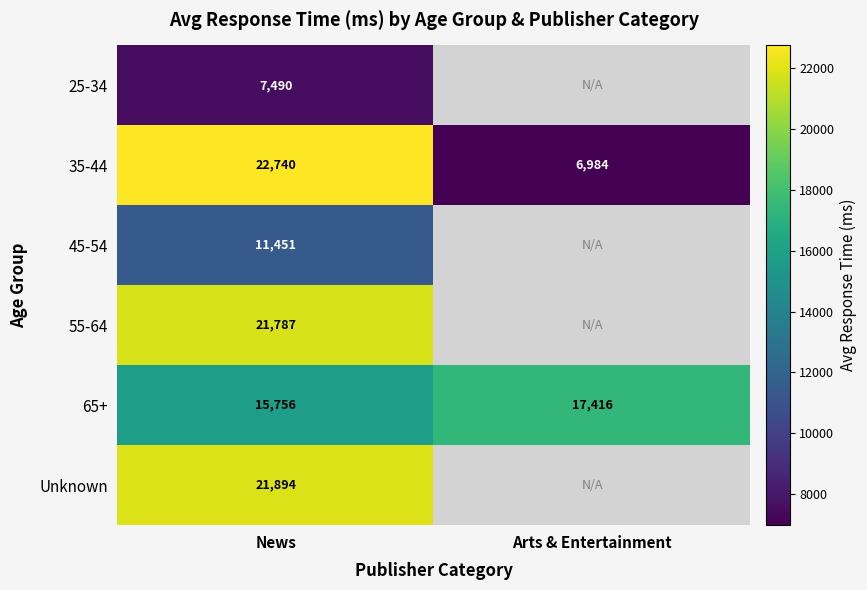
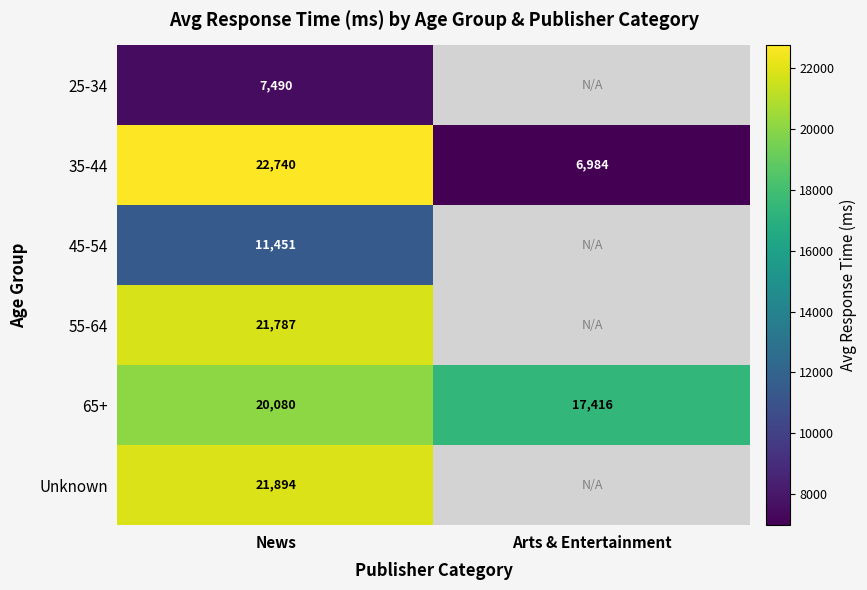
65+, News: 15,756 -> 20,080
